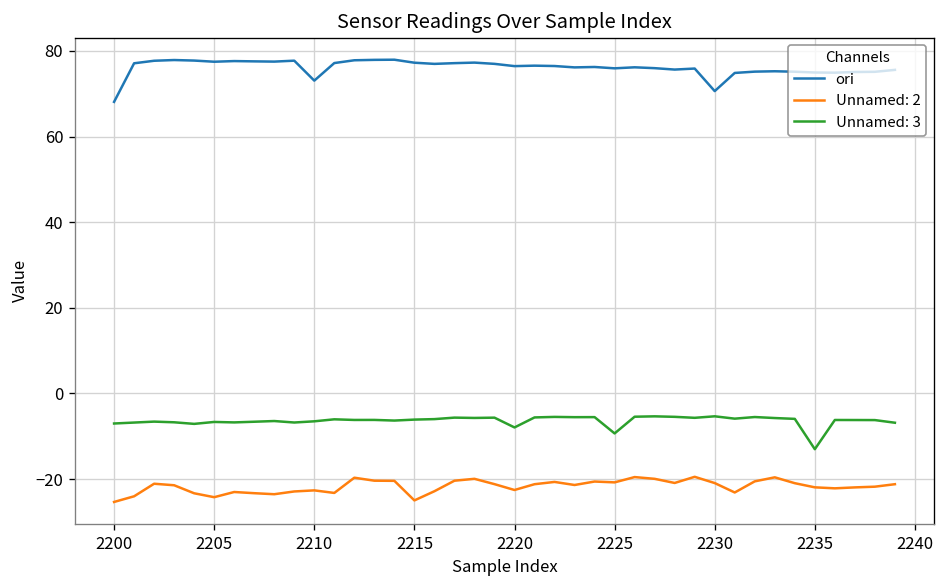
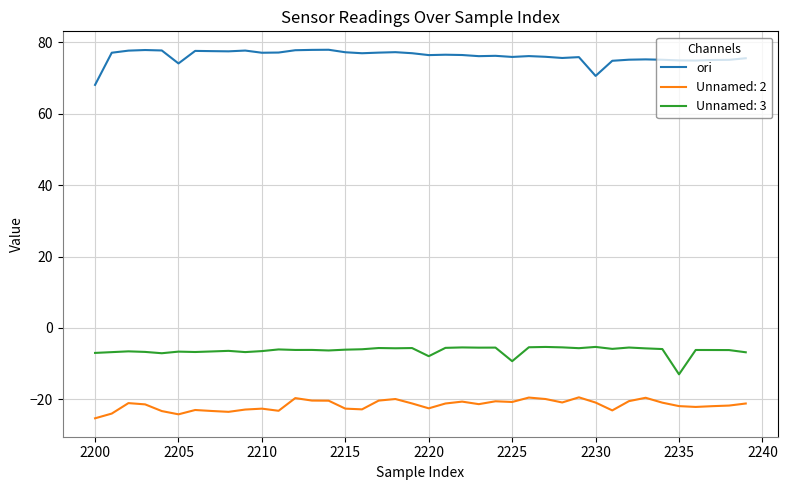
ori, 2205: 77 -> 74
ori, 2210: 73 -> 77
Unnamed: 2, 2215: -25 -> -23
